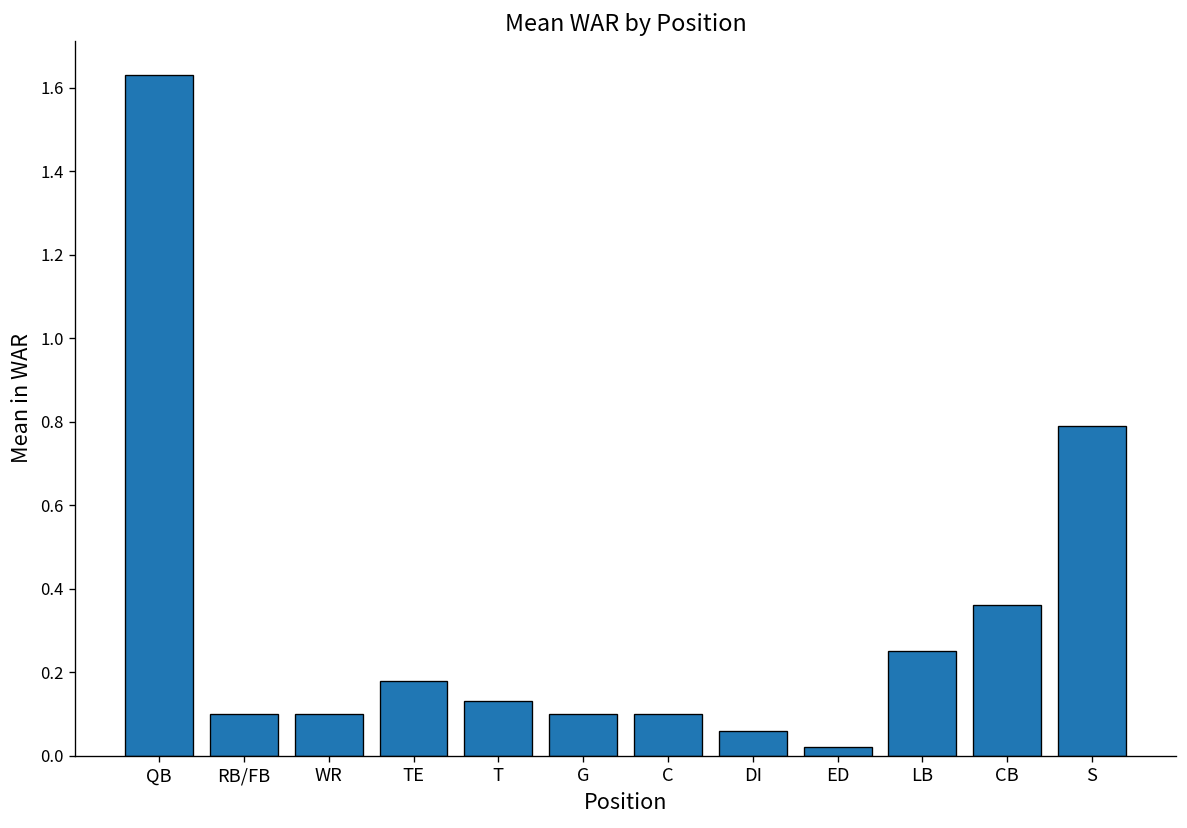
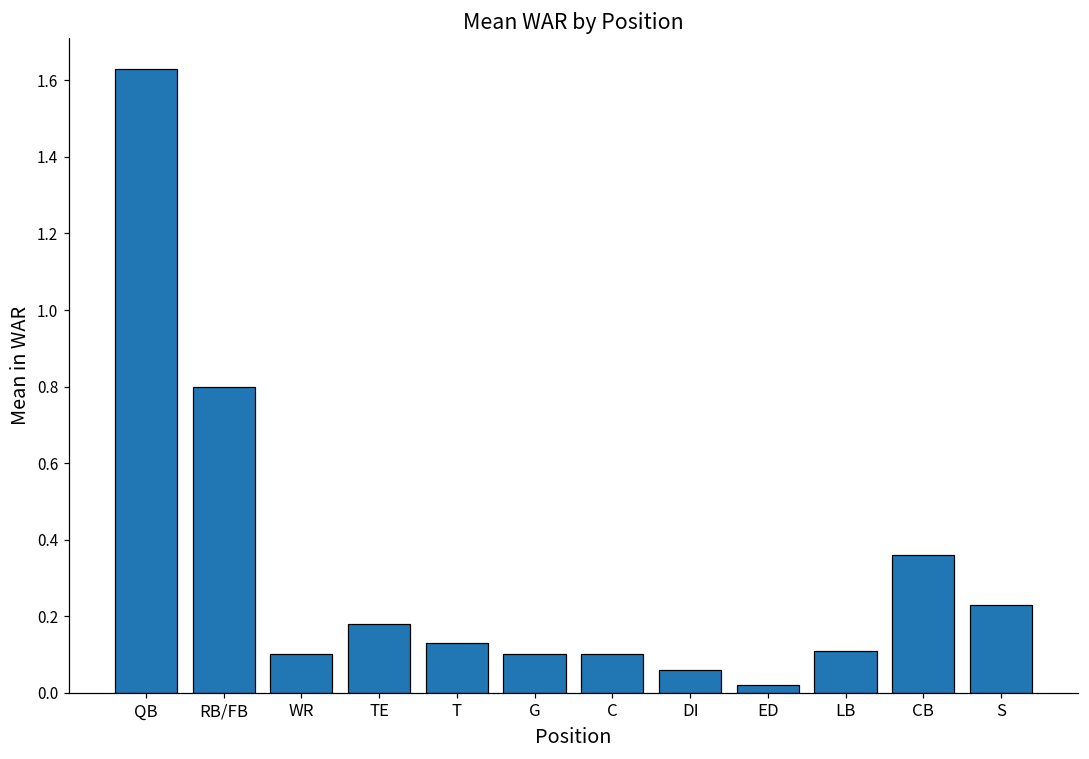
RB/FB: 0.1 -> 0.8
LB: 0.25 -> 0.11
S: 0.79 -> 0.23
